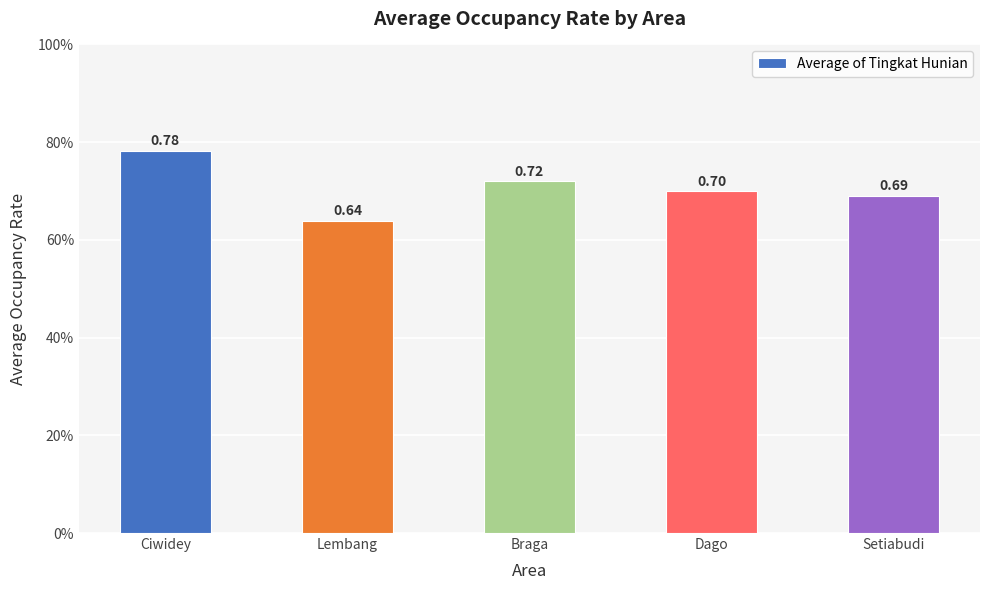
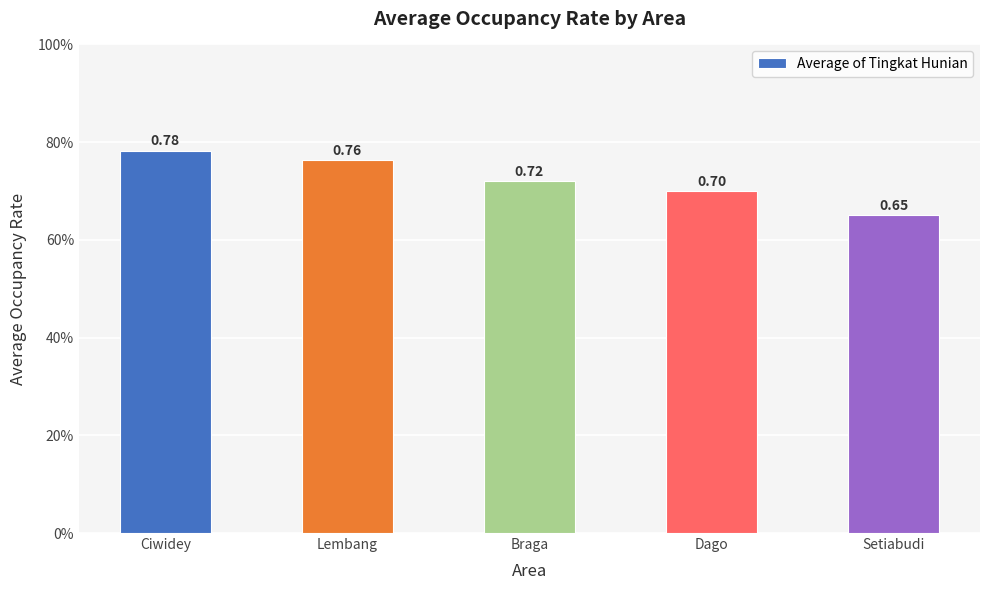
Lembang: 0.64 -> 0.76
Setiabudi: 0.69 -> 0.65
